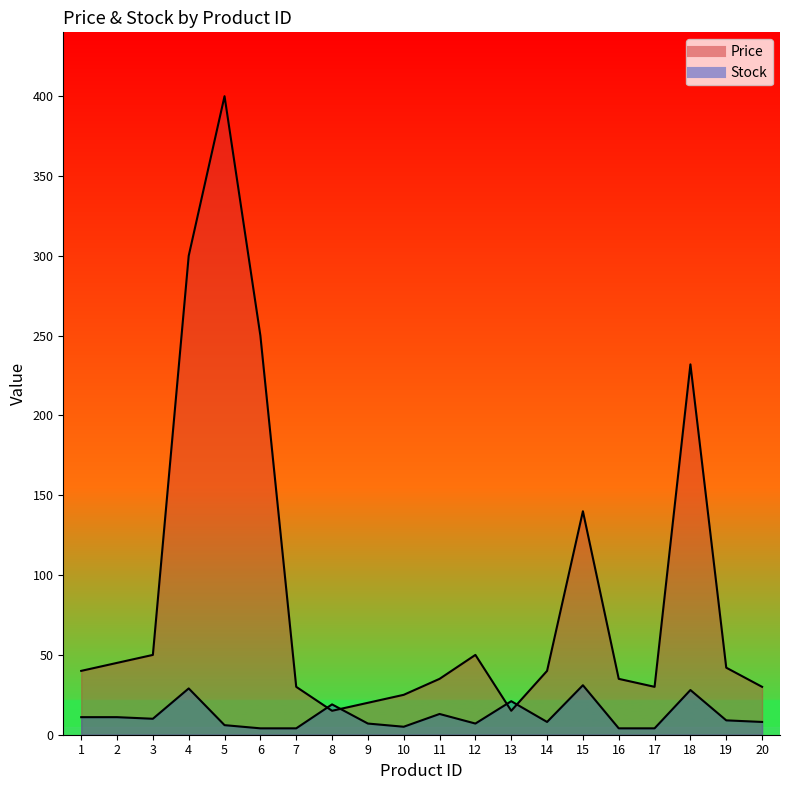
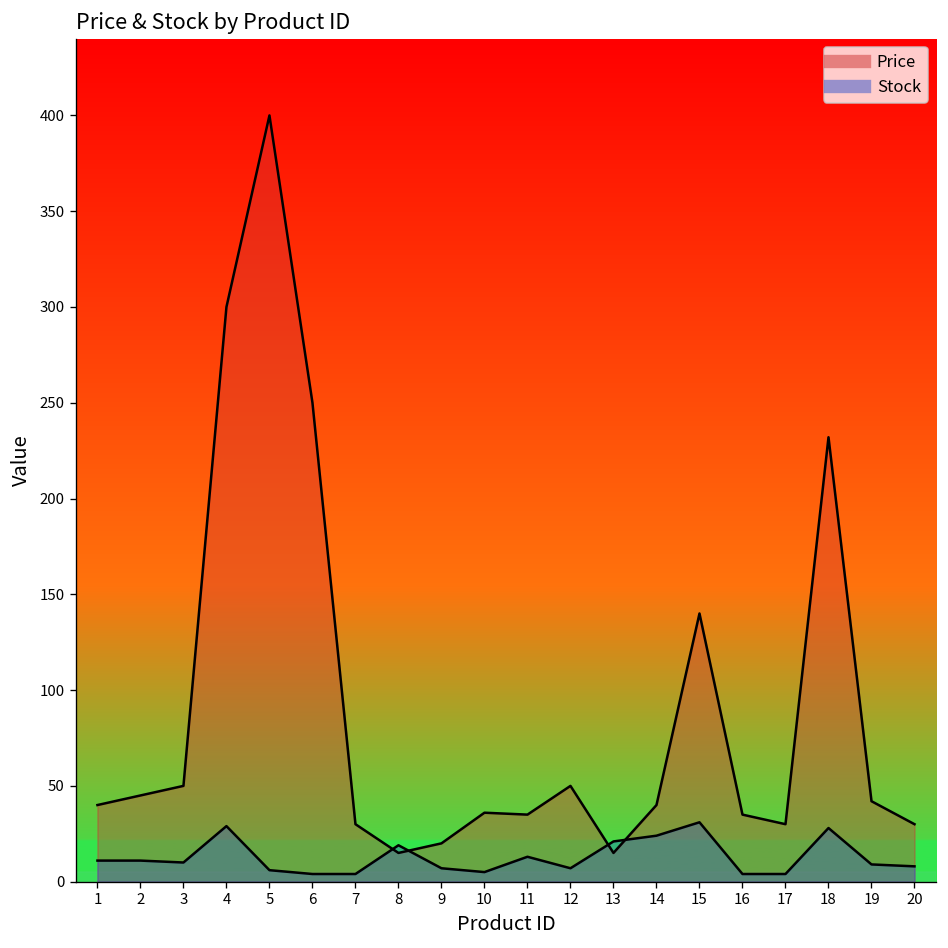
Price, 10: 25 -> 36
Stock, 14: 8 -> 24
